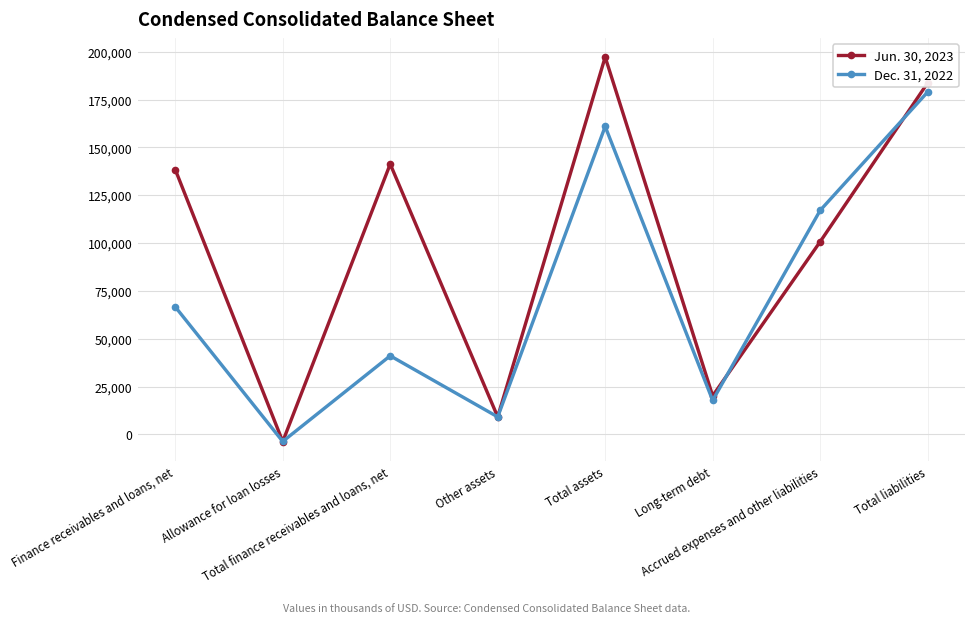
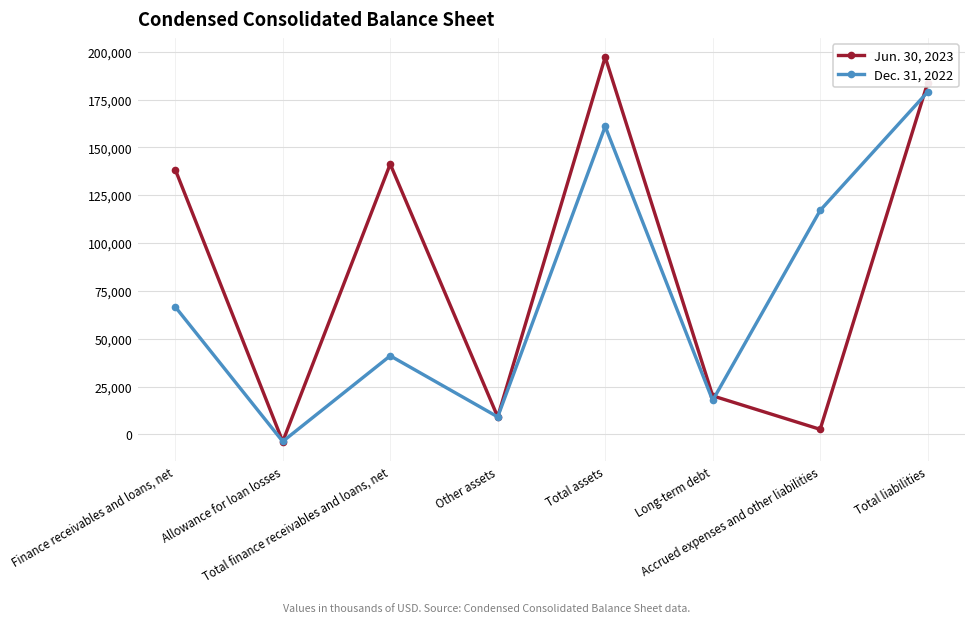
Jun. 30, 2023, Accrued expenses and other liabilities: 101,000 -> 3,000
